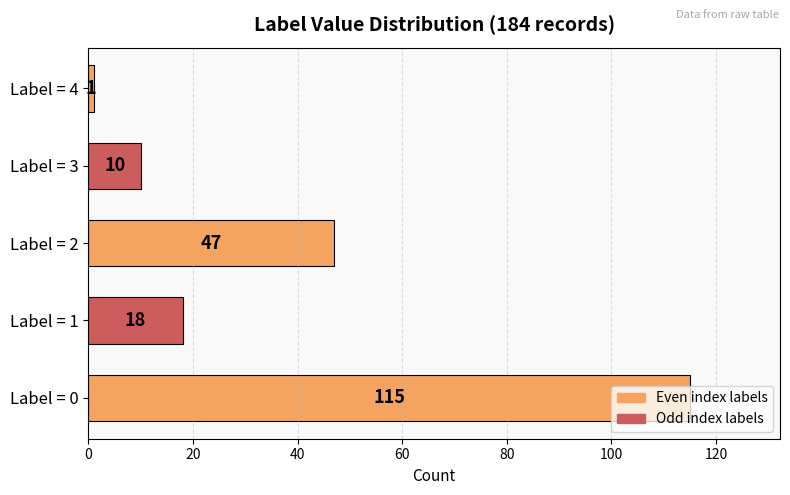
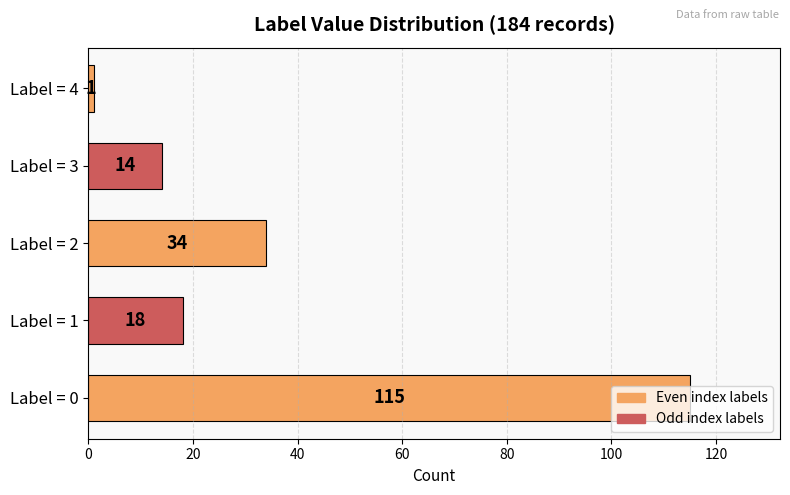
Label = 3: 10 -> 14
Label = 2: 47 -> 34
